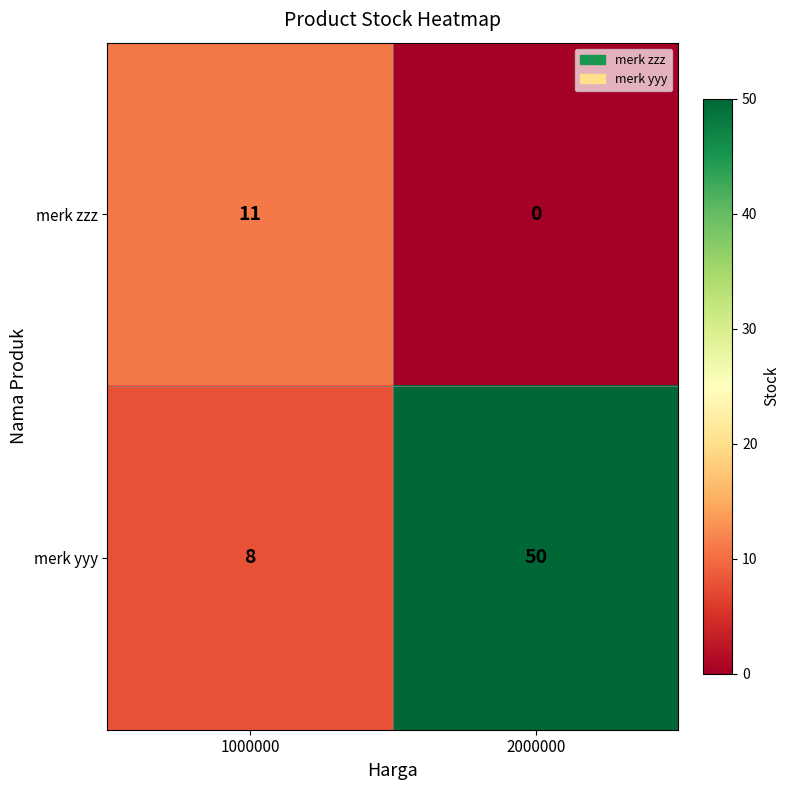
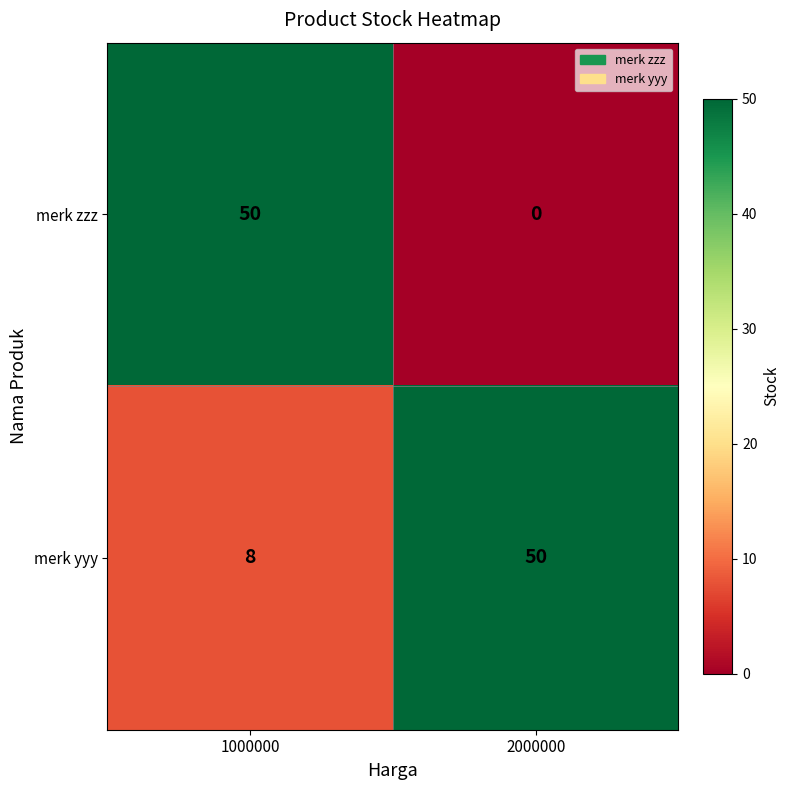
merk zzz, 1000000: 11 -> 50
